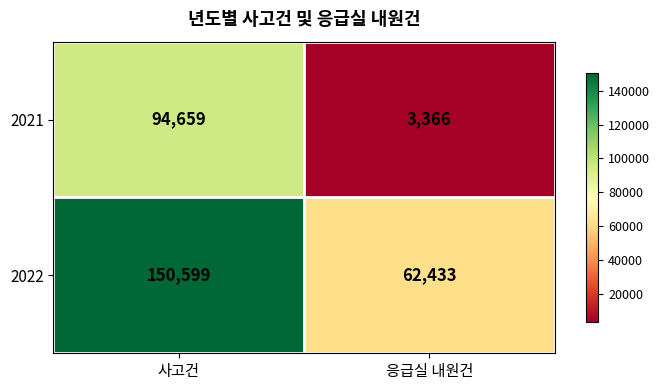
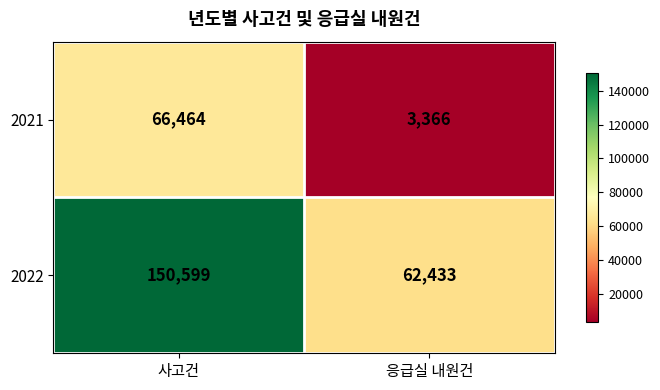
2021, 사고건: 94,659 -> 66,464
